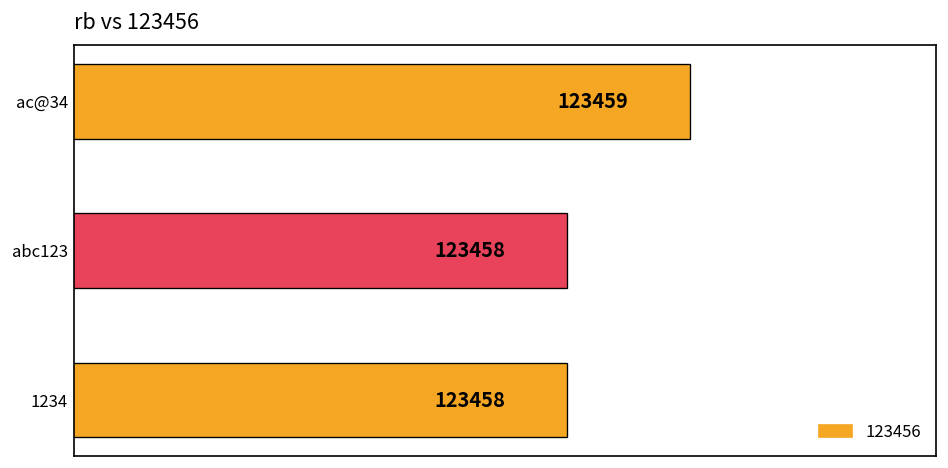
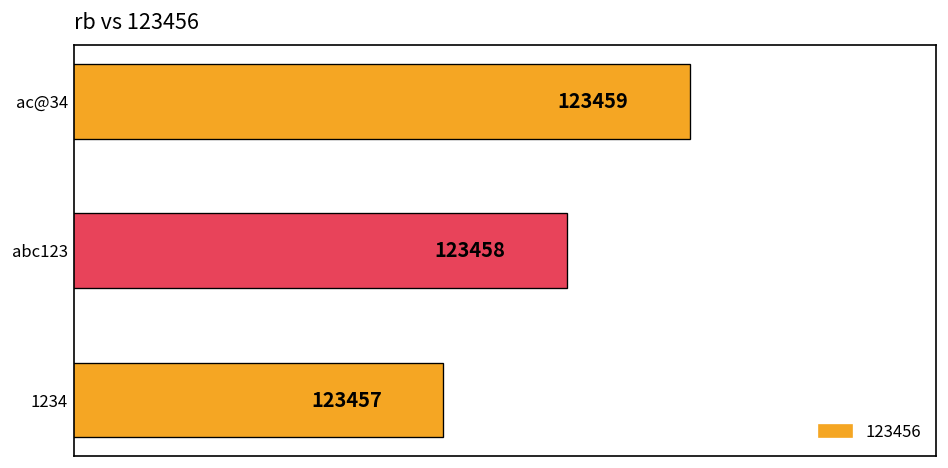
1234: 123458 -> 123457
